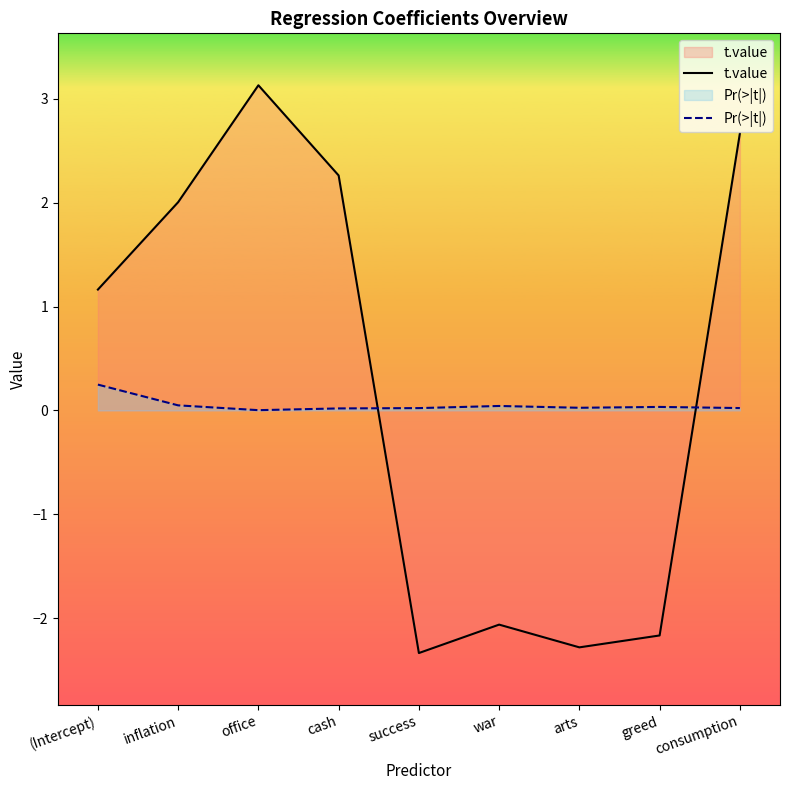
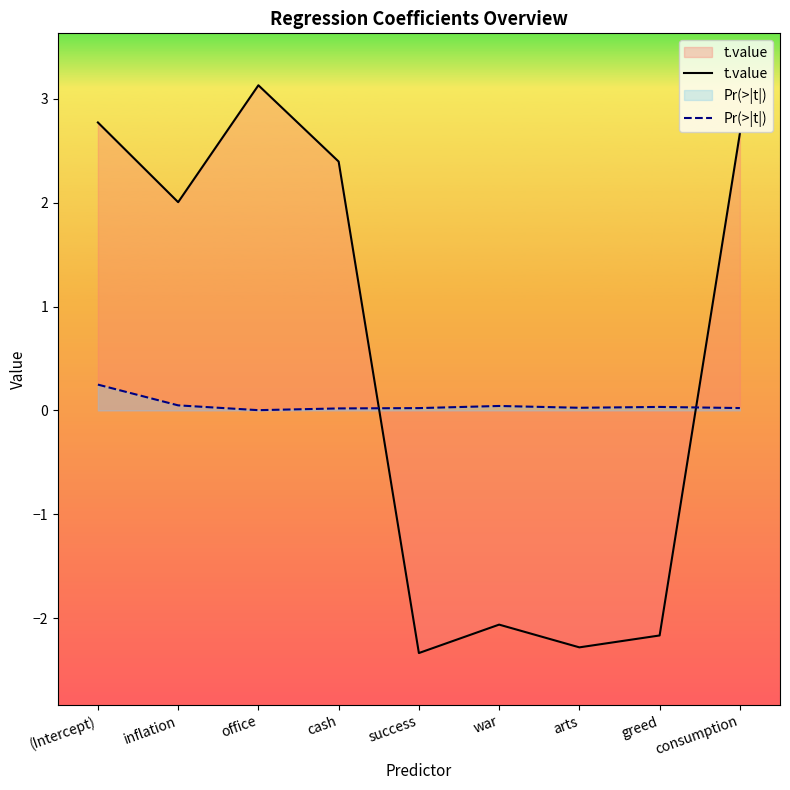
t.value, (Intercept): 1.16 -> 2.77
t.value, cash: 2.26 -> 2.40
